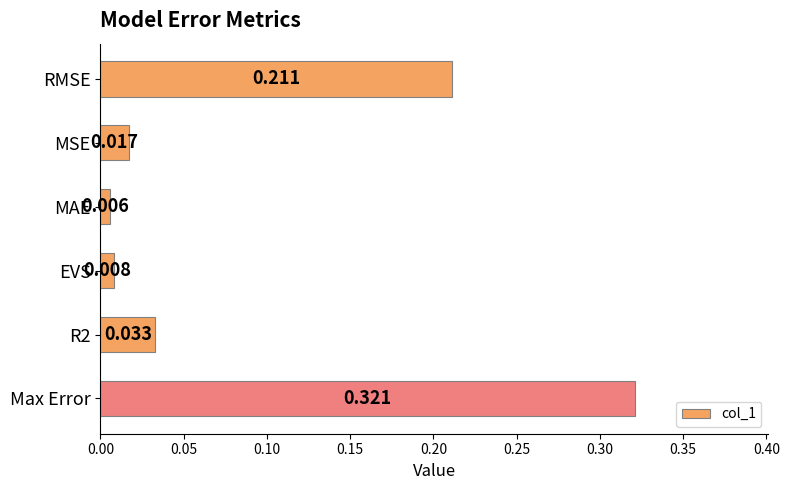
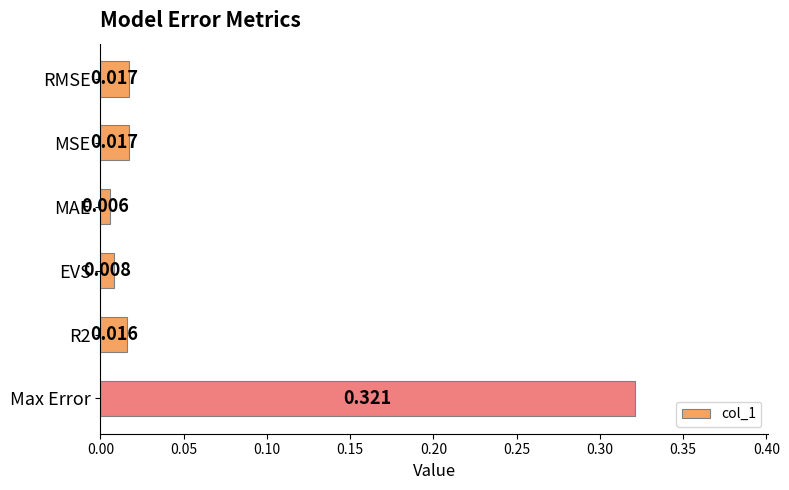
RMSE: 0.211 -> 0.017
R2: 0.033 -> 0.016
